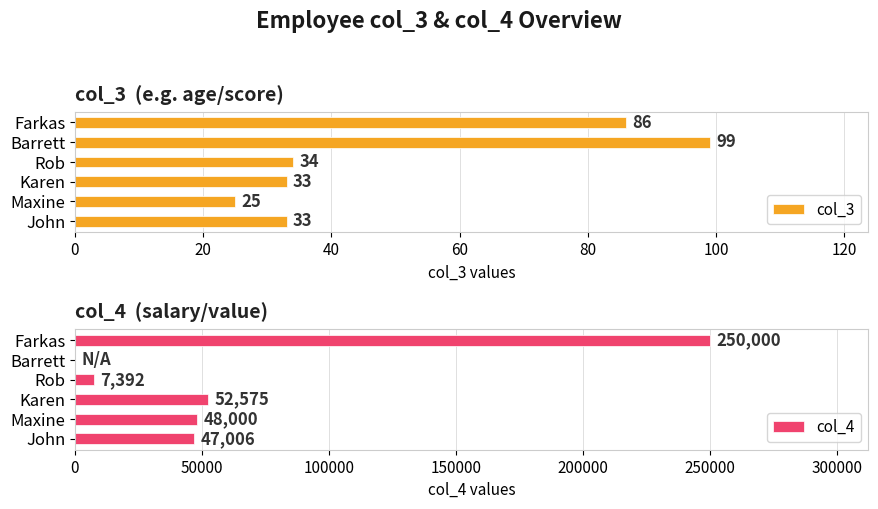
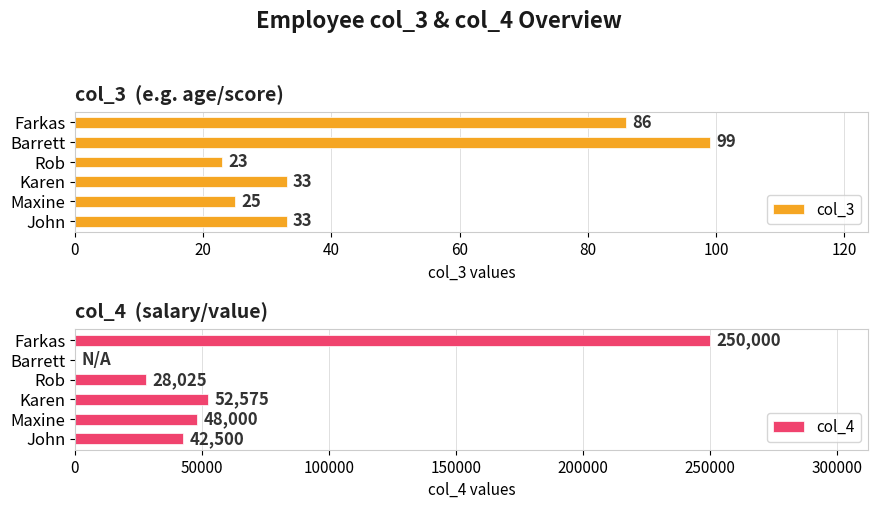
col_3 (e.g. age/score), Rob: 34 -> 23
col_4 (salary/value), Rob: 7,392 -> 28,025
col_4 (salary/value), John: 47,006 -> 42,500
